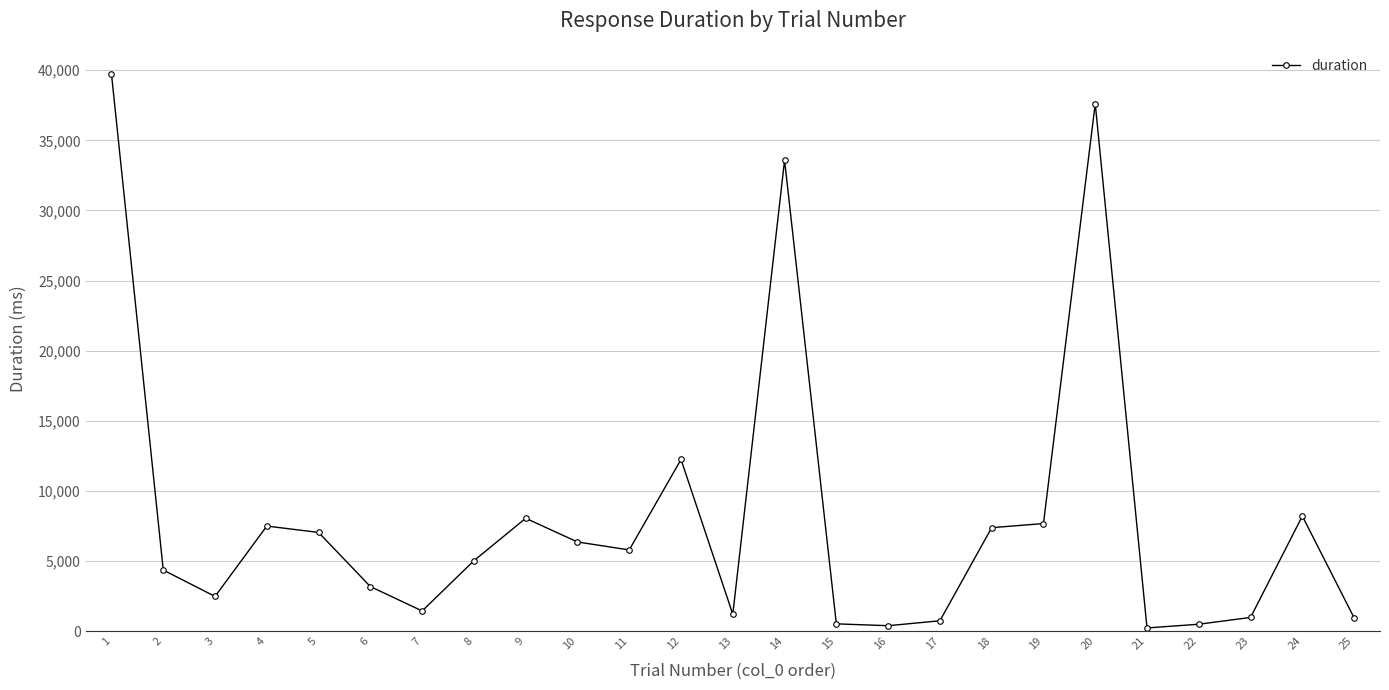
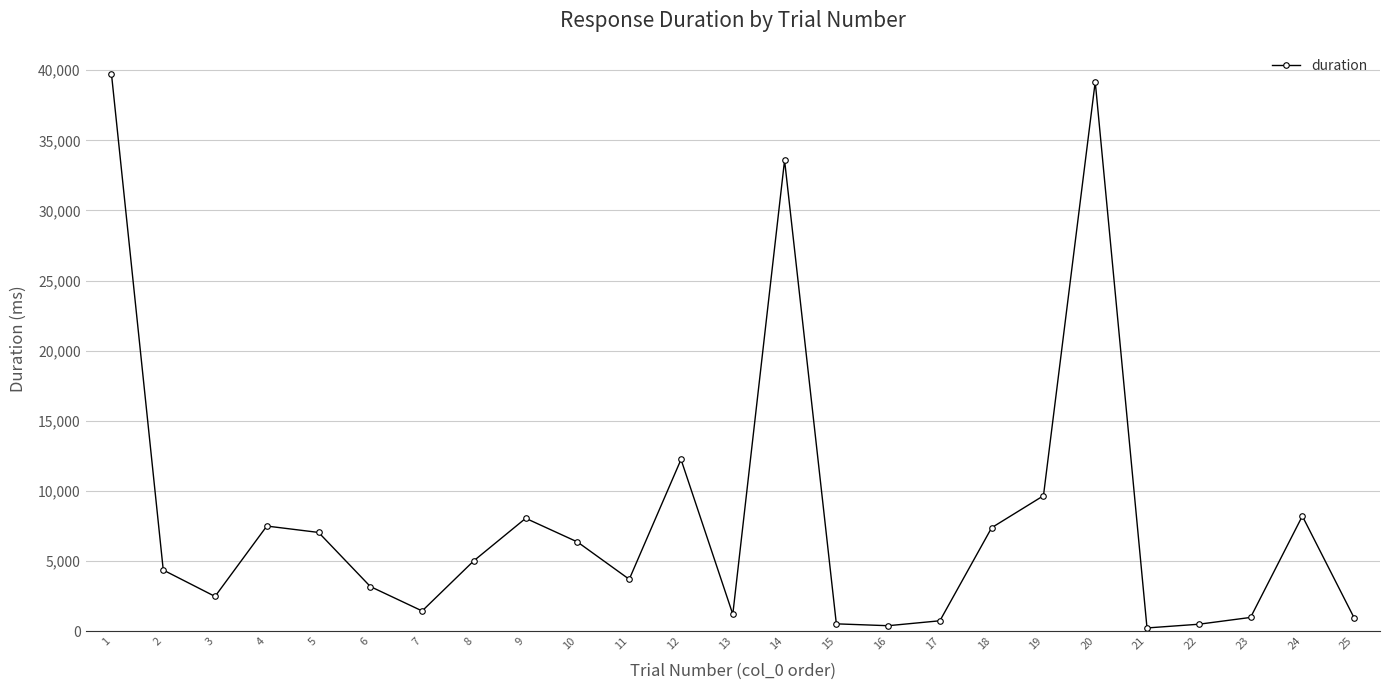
11: 5,800 -> 3,700
19: 7,700 -> 9,700
20: 37,600 -> 39,200
